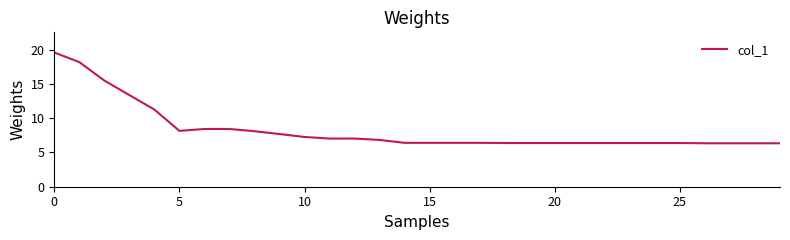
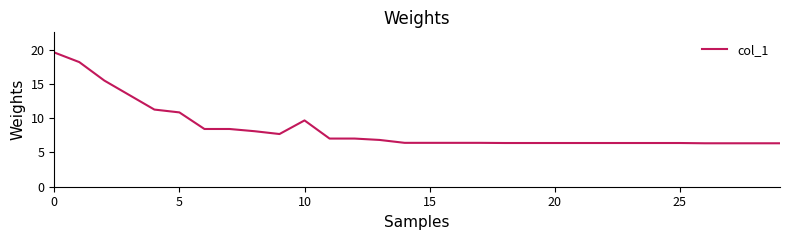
5: 8 -> 11
10: 7 -> 10
